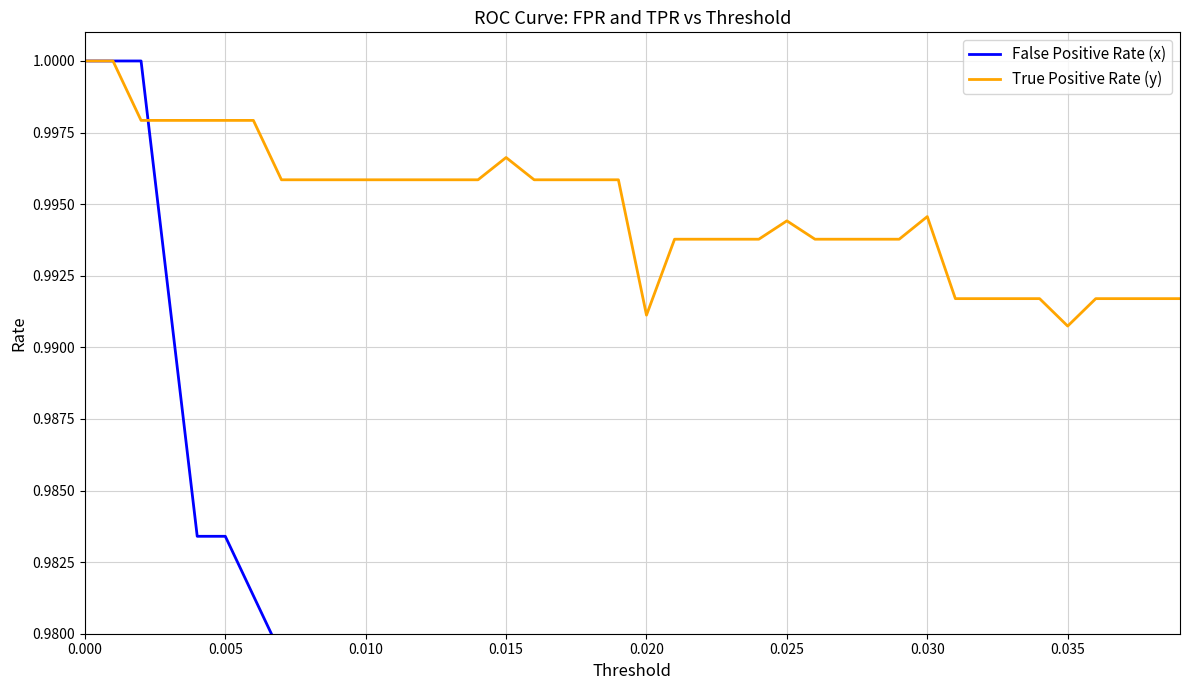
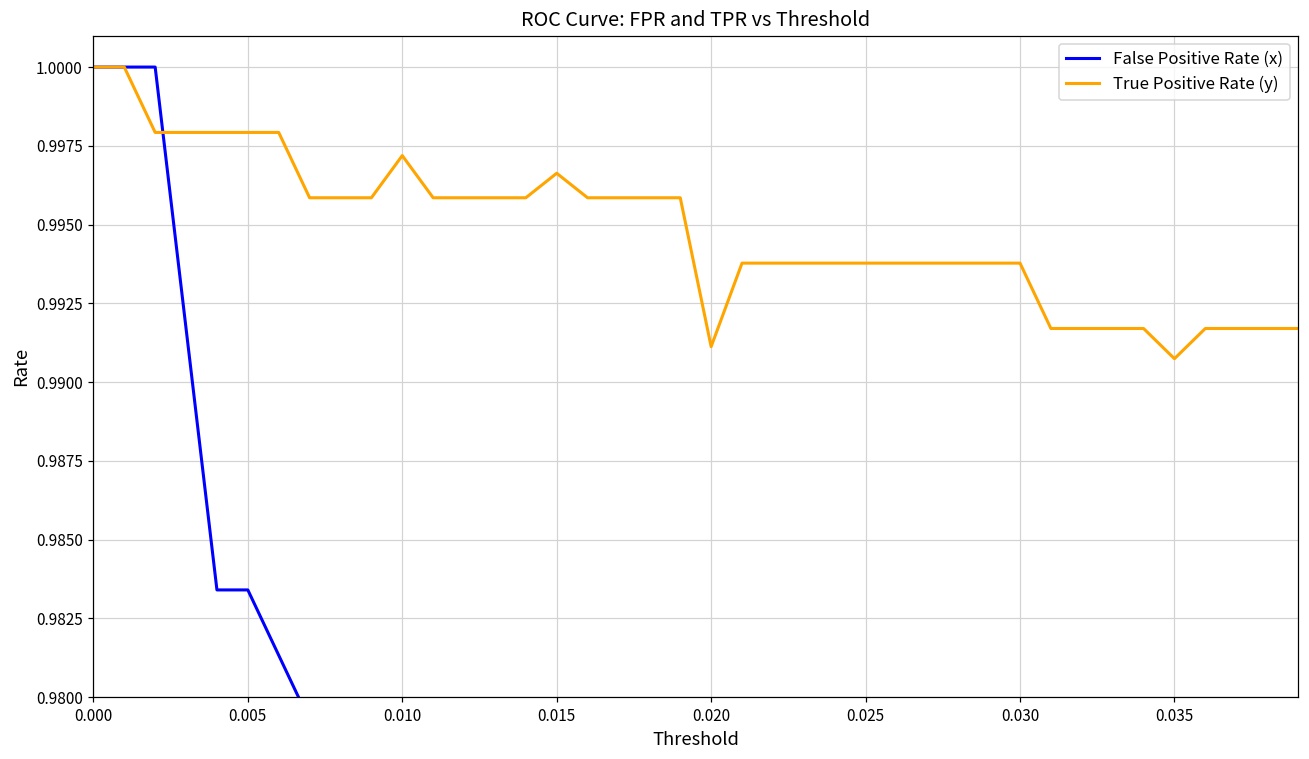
True Positive Rate (y), 0.010: 0.9959 -> 0.9972
True Positive Rate (y), 0.025: 0.9944 -> 0.9938
True Positive Rate (y), 0.030: 0.9946 -> 0.9938
